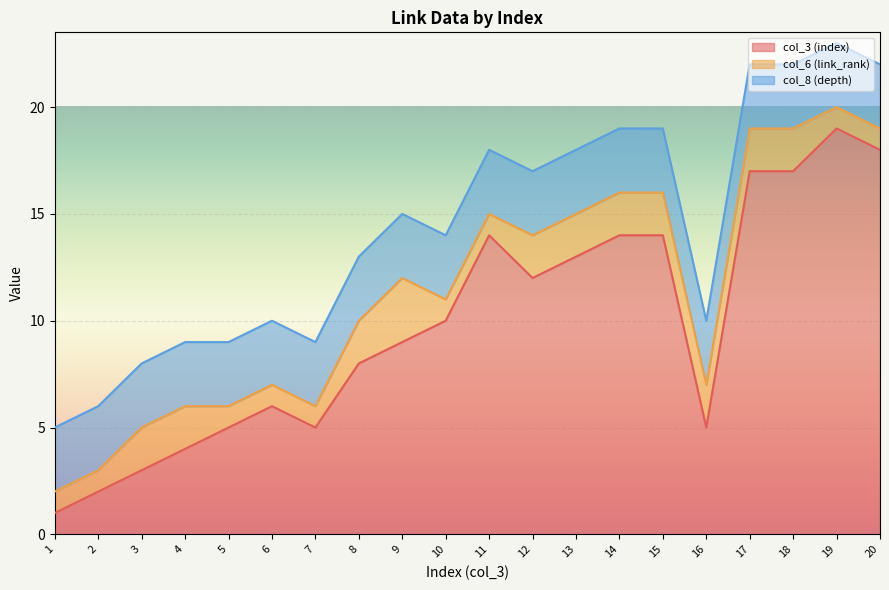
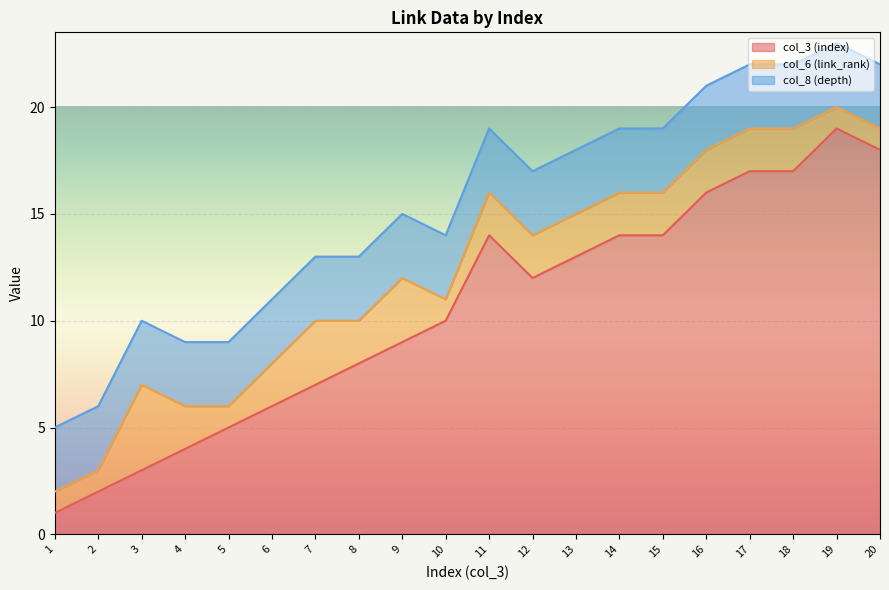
col_6 (link_rank), 3: 2 -> 4
col_6 (link_rank), 6: 1 -> 2
col_3 (index), 7: 5 -> 7
col_6 (link_rank), 7: 1 -> 3
col_6 (link_rank), 11: 1 -> 2
col_3 (index), 16: 5 -> 16
